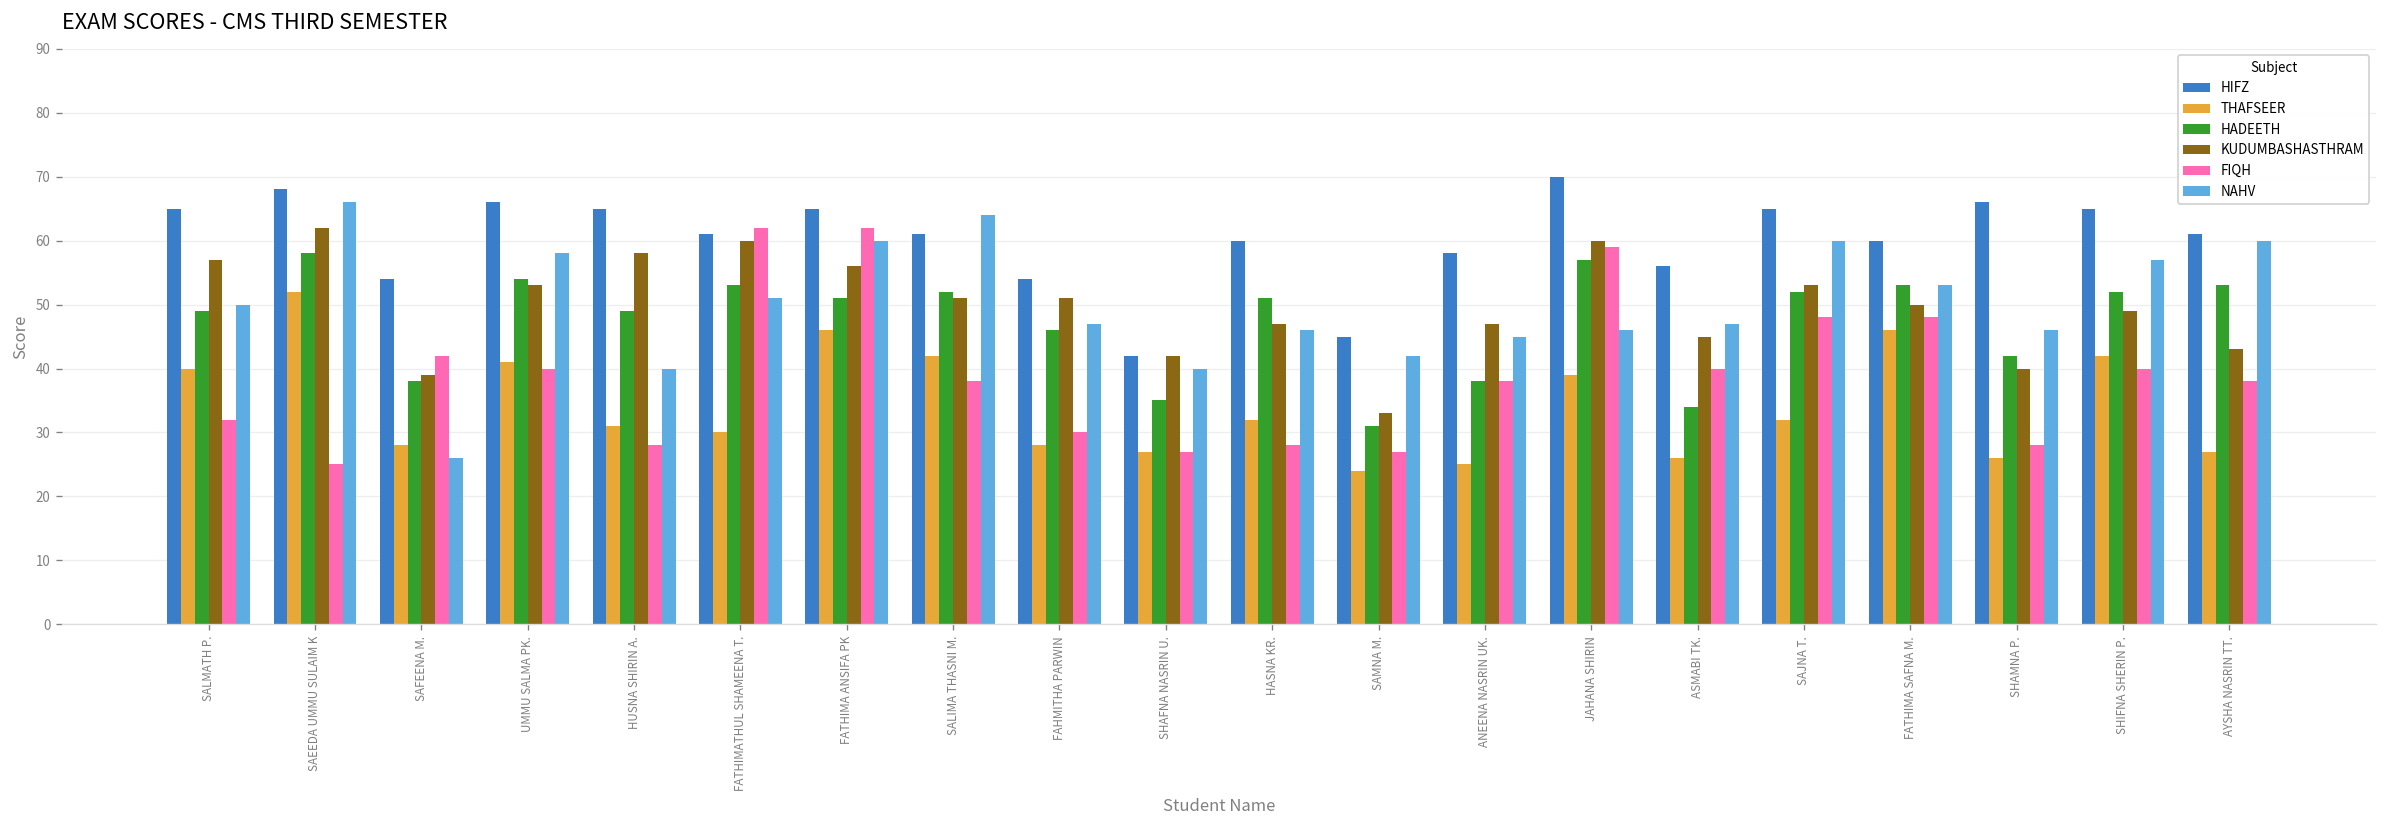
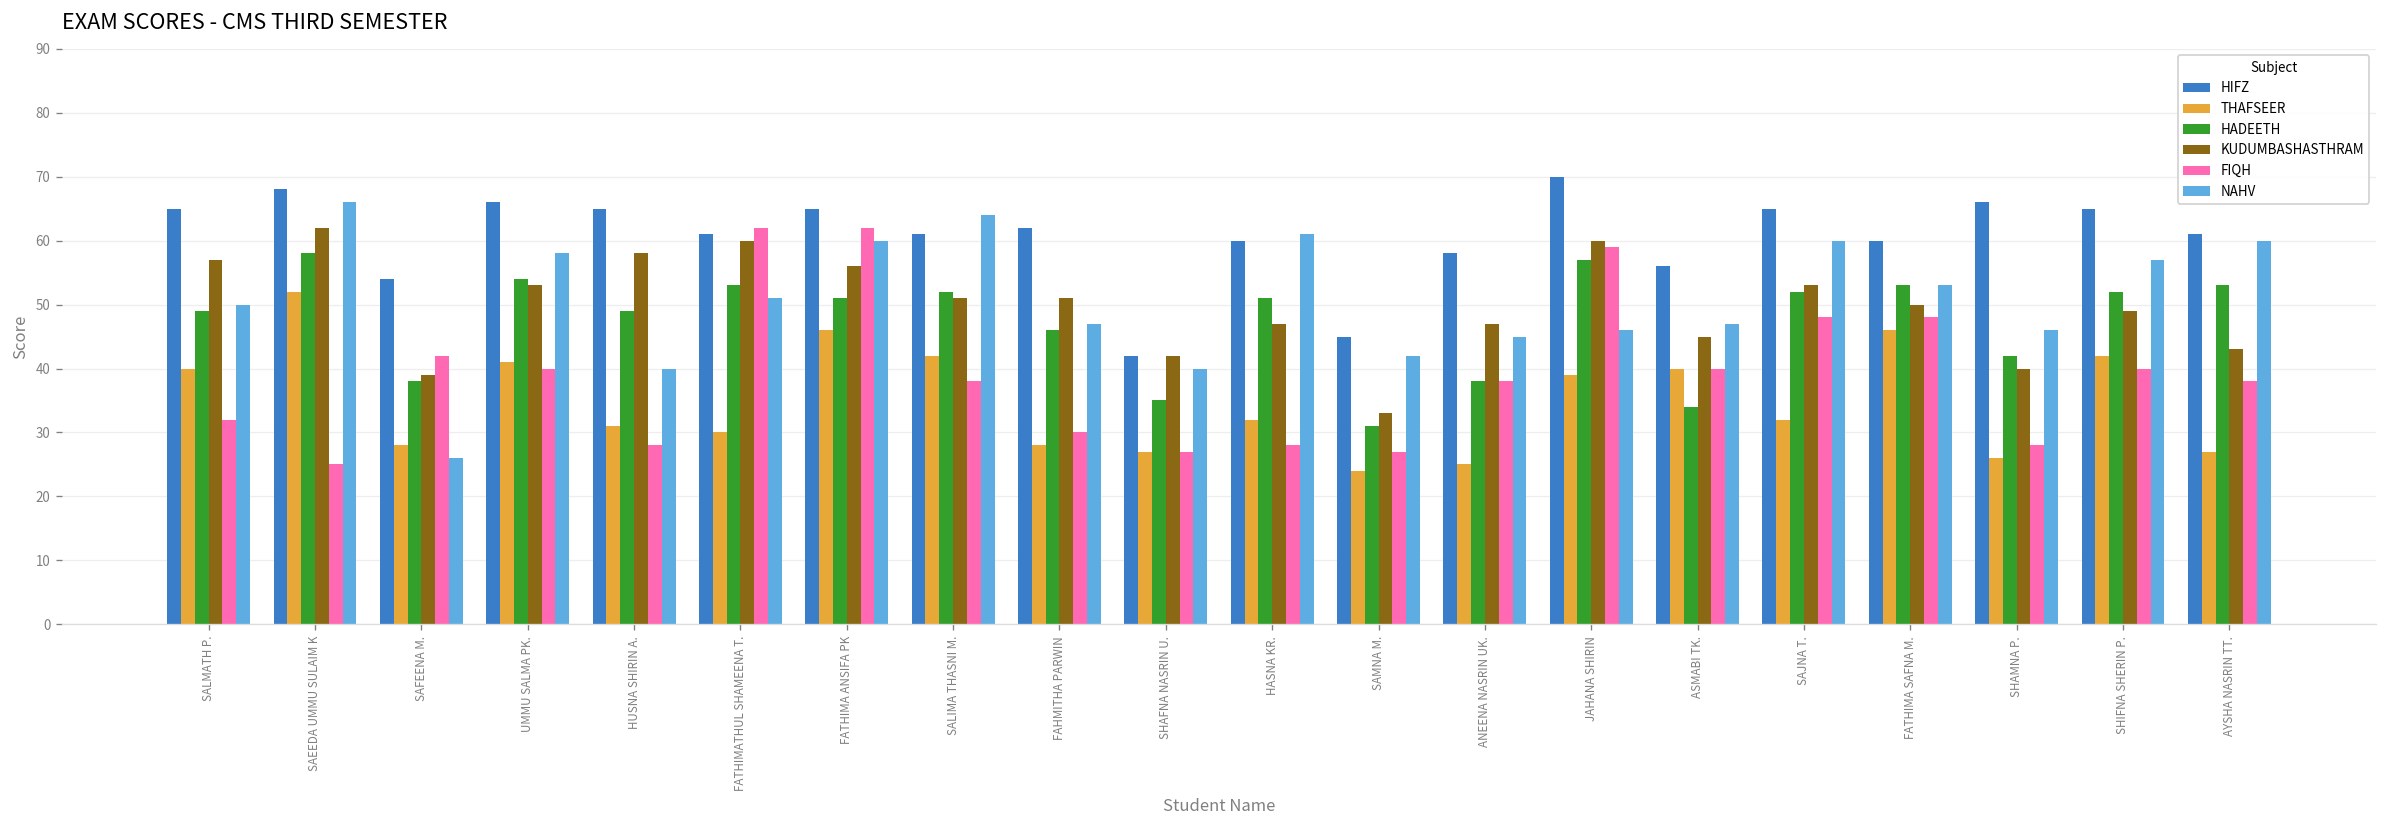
HIFZ, FAHMITHA PARWIN: 54 -> 62
NAHV, HASNA KR.: 46 -> 61
THAFSEER, ASMABI TK.: 26 -> 40
